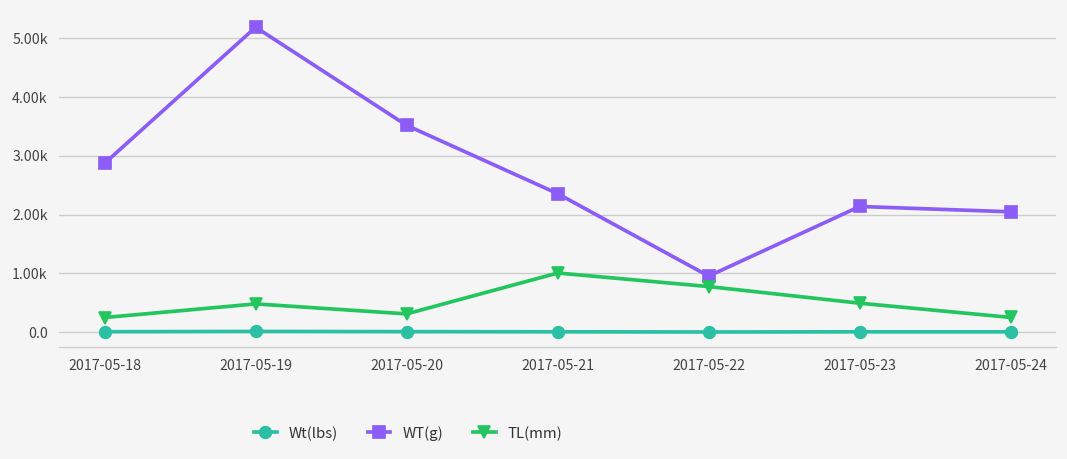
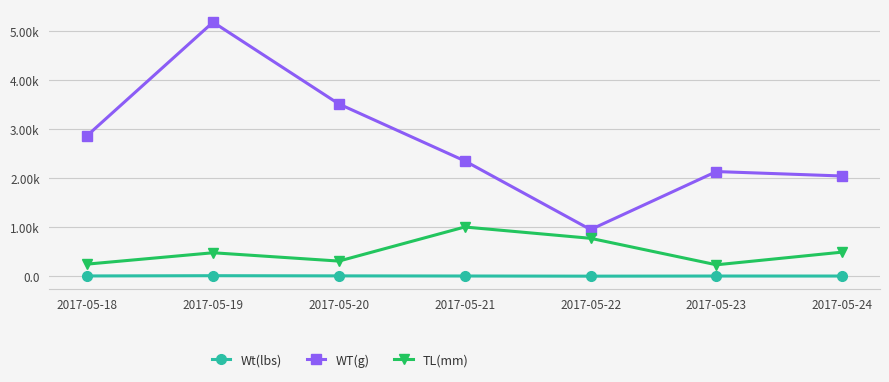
TL(mm), 2017-05-23: 500 -> 200
TL(mm), 2017-05-24: 300 -> 500
